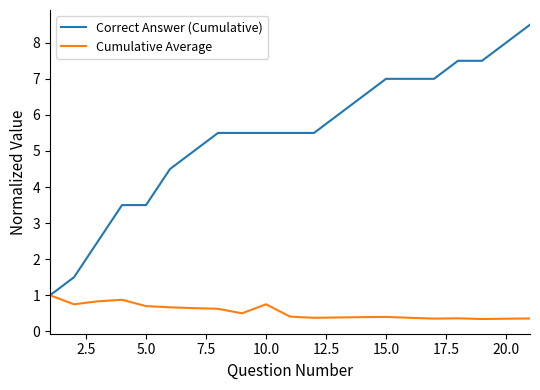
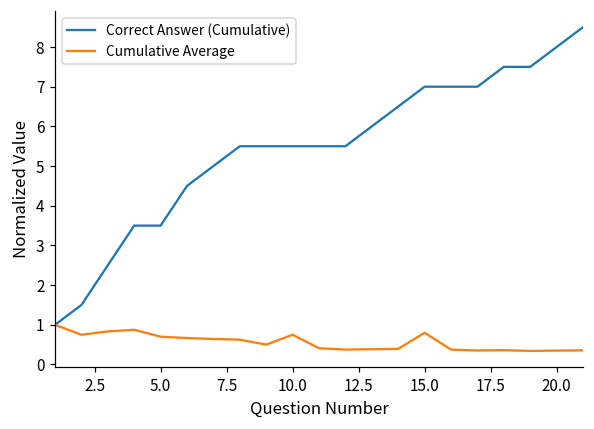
Cumulative Average, 15.0: 0.4 -> 0.8
